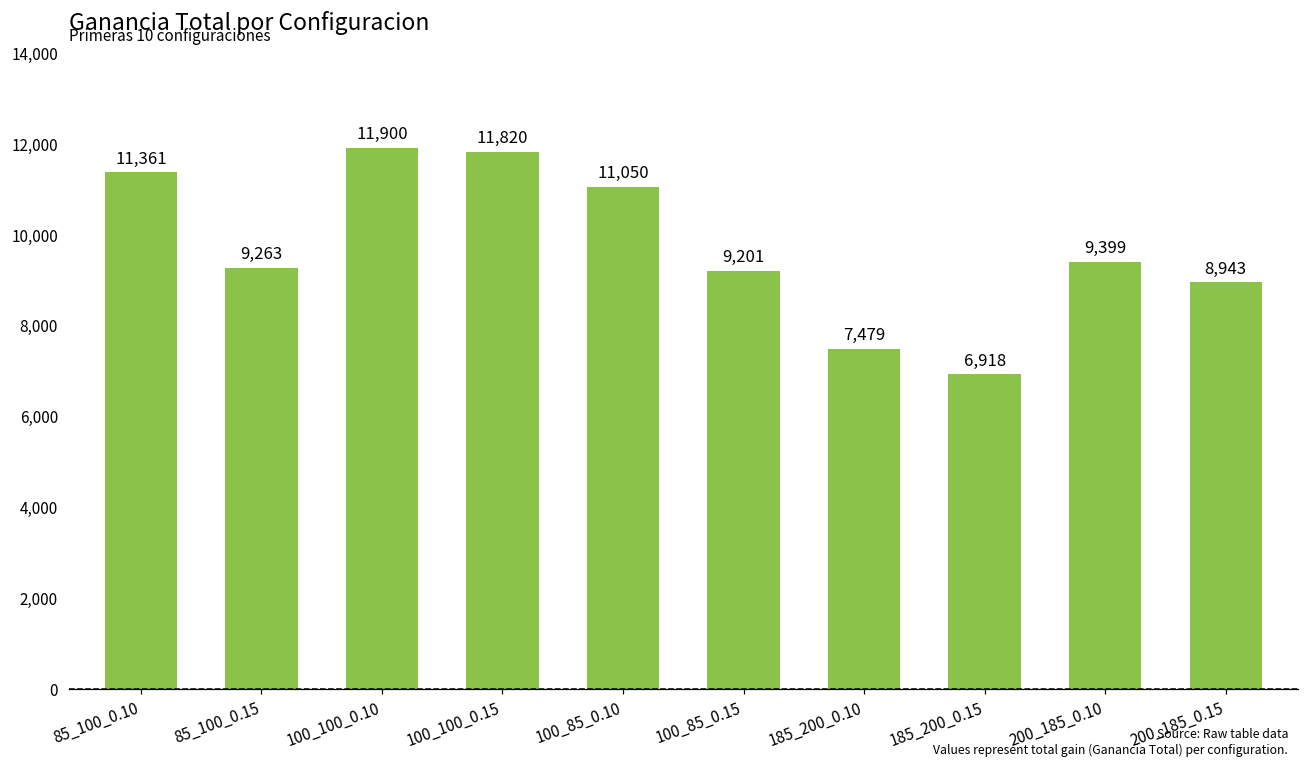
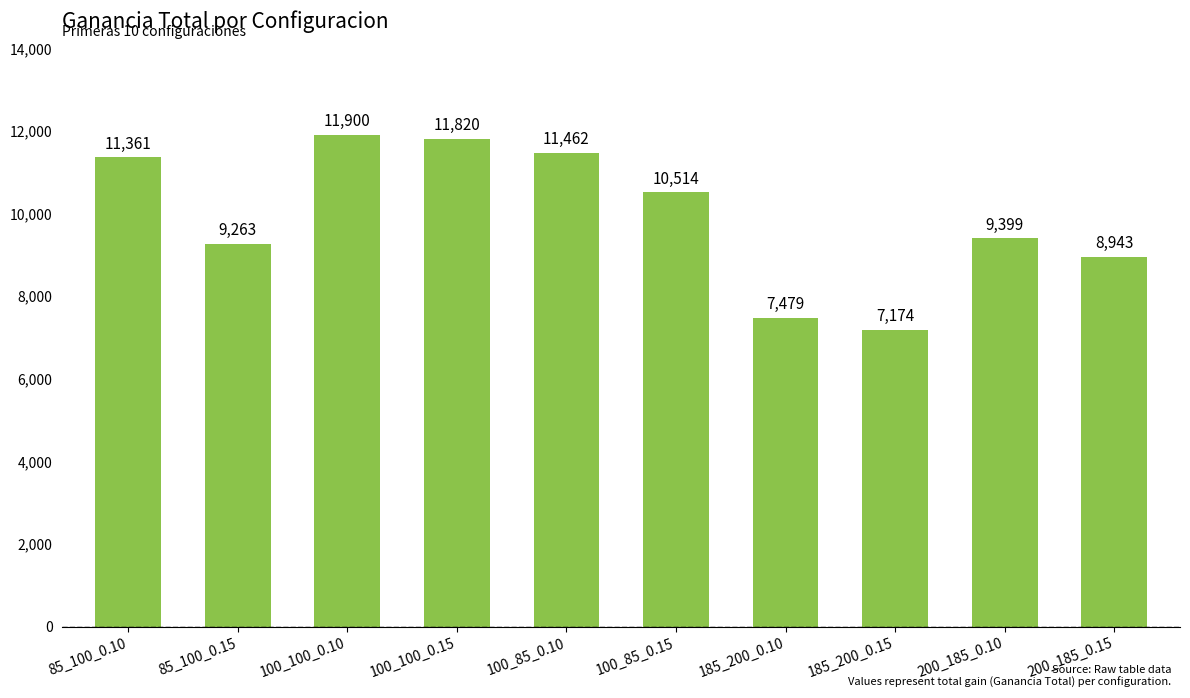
100_85_0.10: 11,050 -> 11,462
100_85_0.15: 9,201 -> 10,514
185_200_0.15: 6,918 -> 7,174
